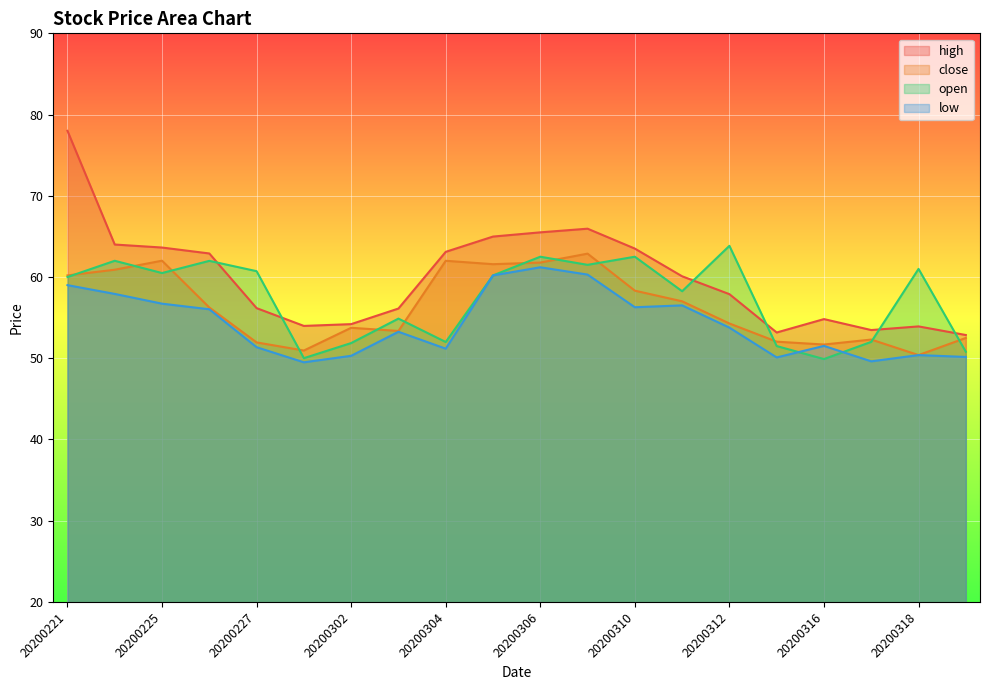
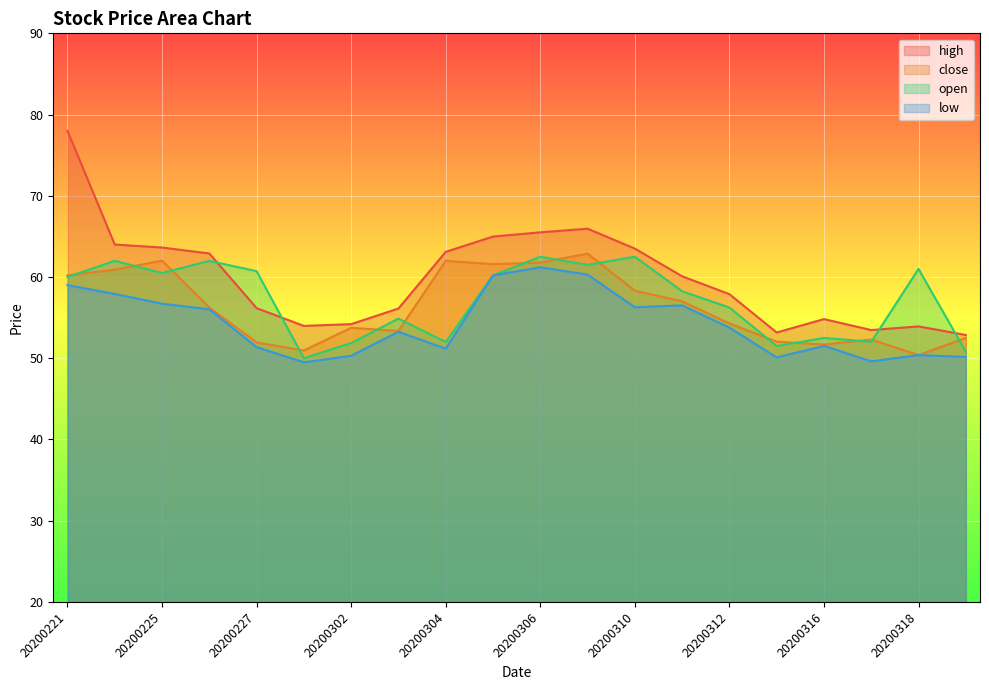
open, 20200312: 64 -> 56
open, 20200316: 50 -> 53
